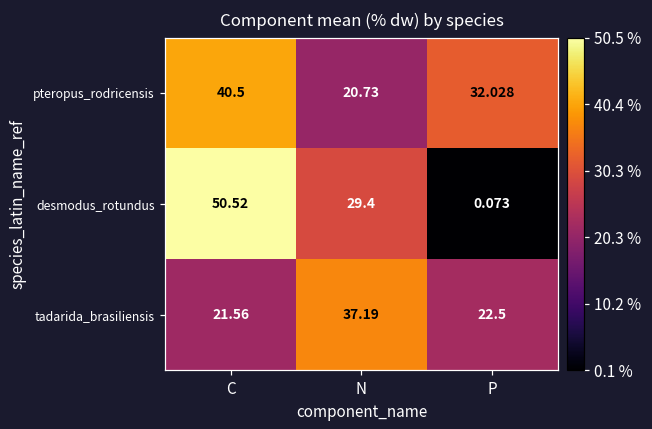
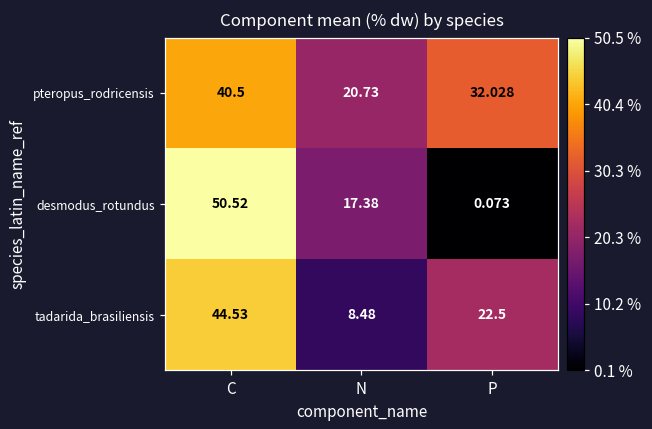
desmodus_rotundus, N: 29.4 -> 17.38
tadarida_brasiliensis, C: 21.56 -> 44.53
tadarida_brasiliensis, N: 37.19 -> 8.48
